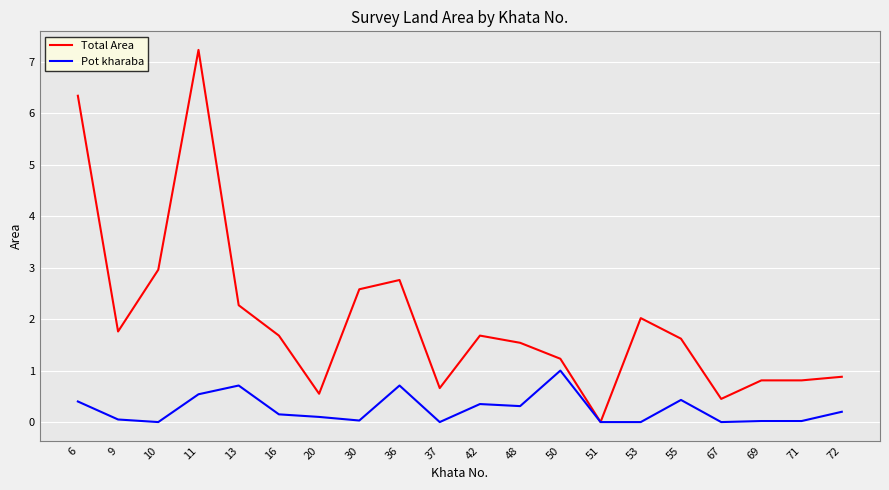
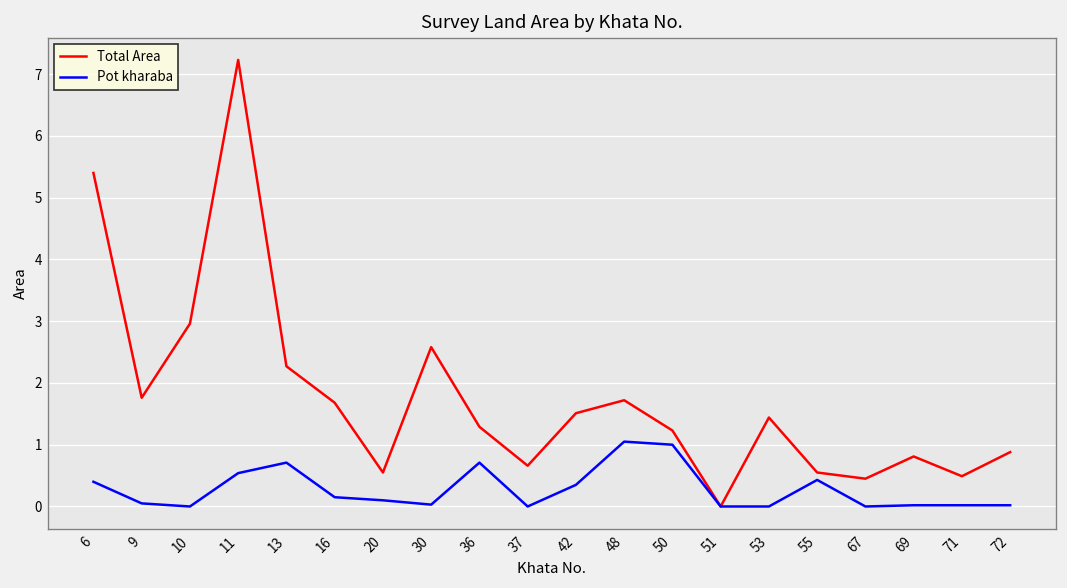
Total Area, 6: 6.3 -> 5.4
Total Area, 36: 2.8 -> 1.3
Total Area, 42: 1.7 -> 1.5
Total Area, 48: 1.5 -> 1.7
Pot kharaba, 48: 0.3 -> 1.1
Total Area, 53: 2.0 -> 1.4
Total Area, 55: 1.6 -> 0.6
Total Area, 71: 0.8 -> 0.5
Pot kharaba, 72: 0.2 -> 0.0
